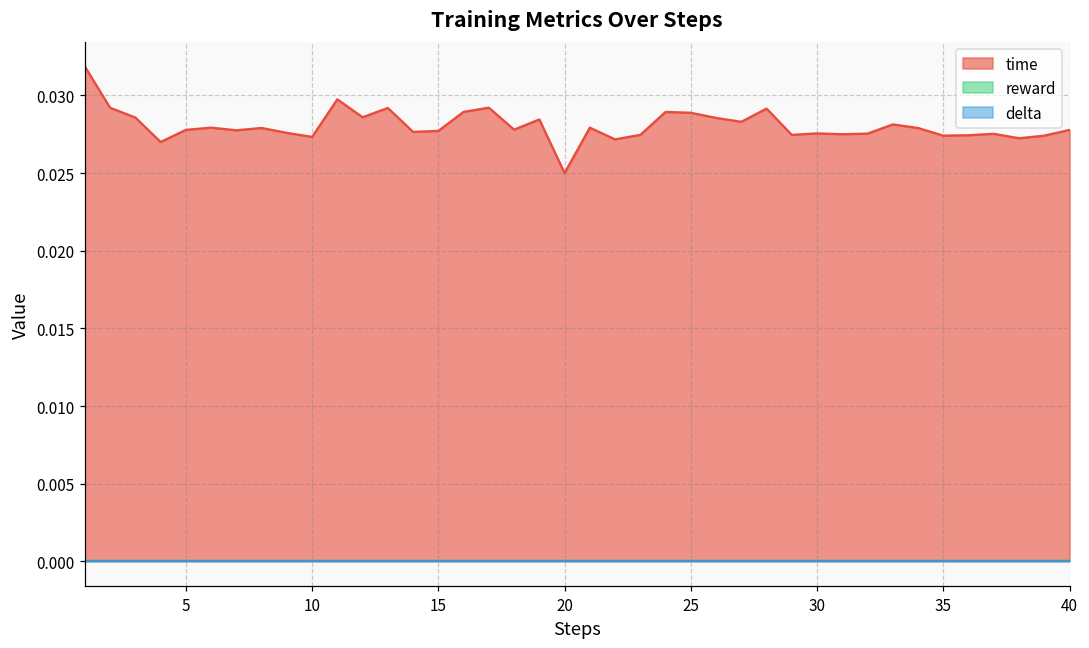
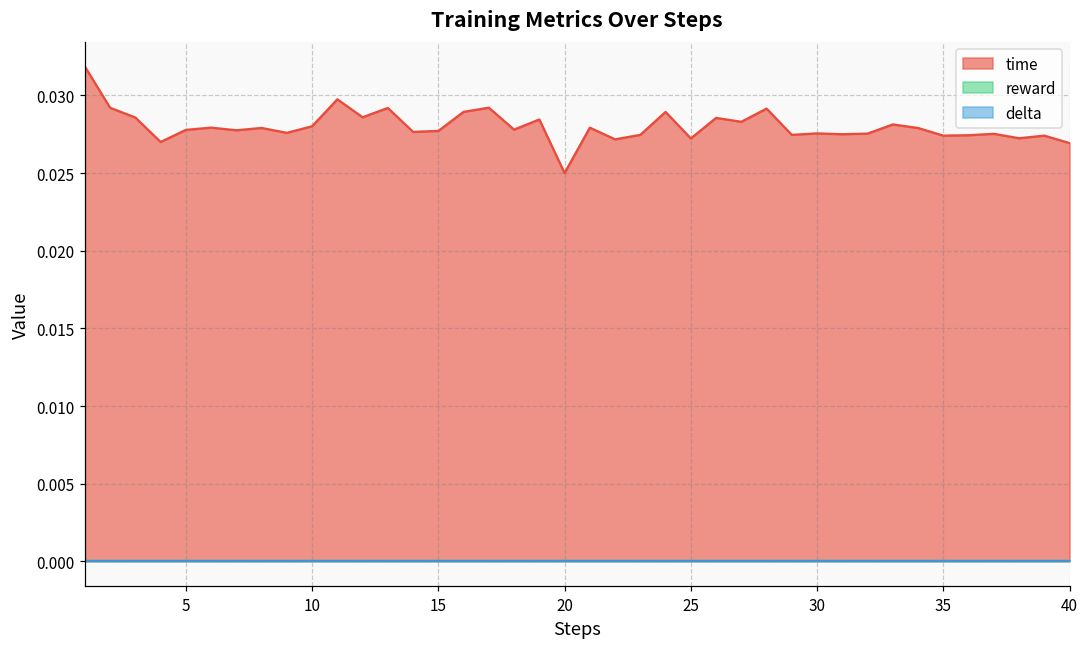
time, 10: 0.0273 -> 0.0280
time, 25: 0.0289 -> 0.0272
time, 40: 0.0278 -> 0.0269
